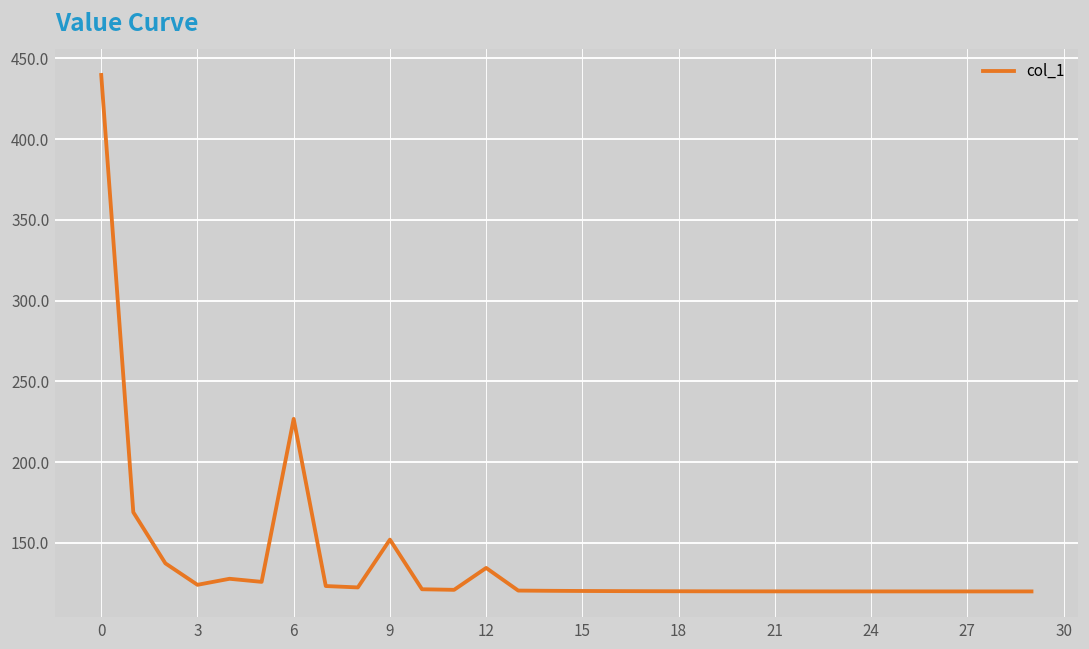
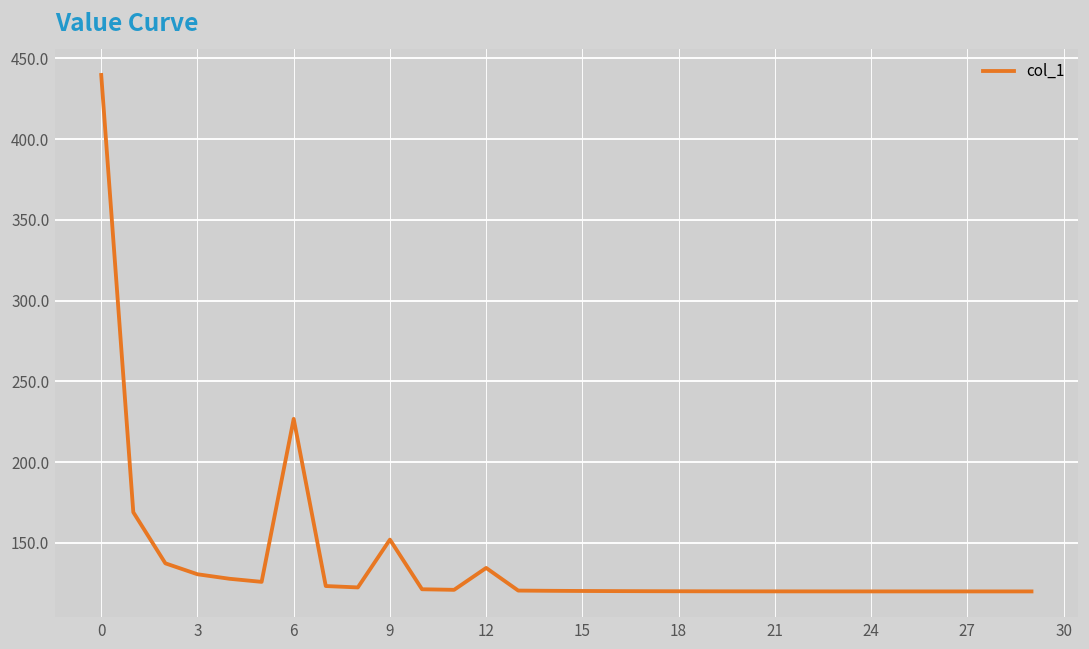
3: 124 -> 131
